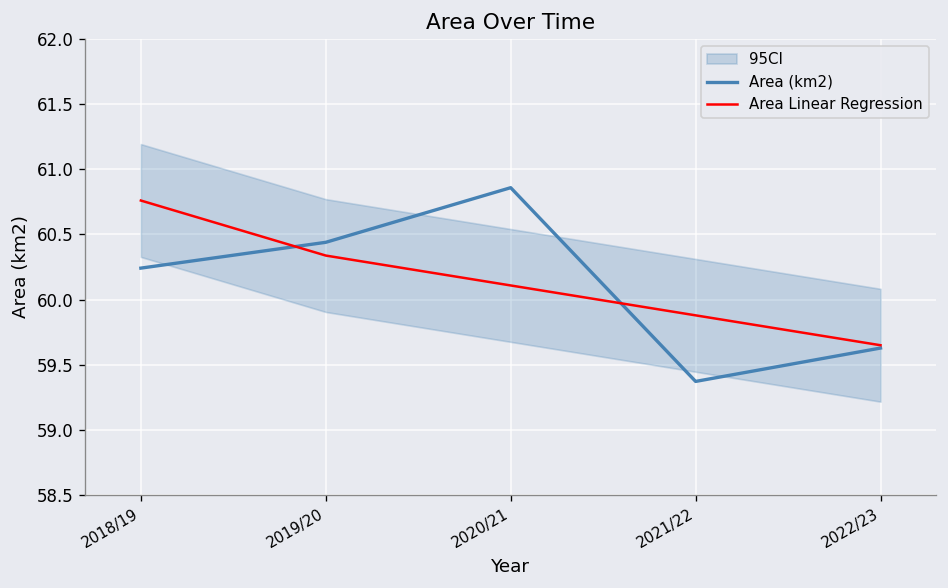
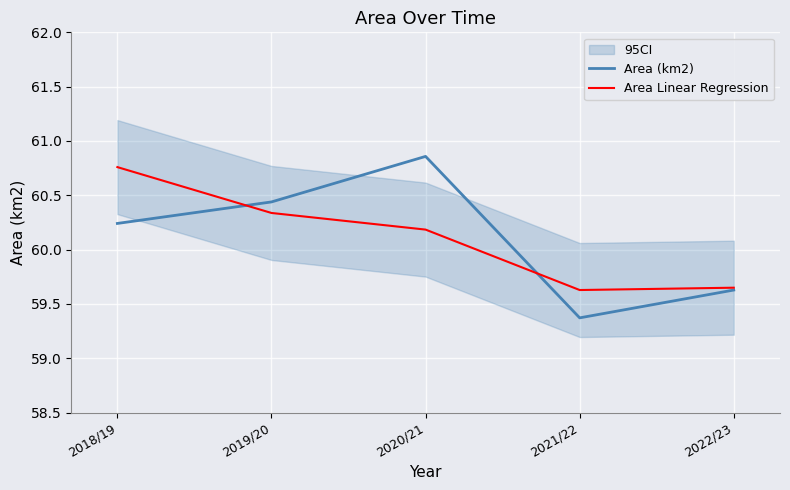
Area Linear Regression, 2020/21: 60.11 -> 60.18
Area Linear Regression, 2021/22: 59.88 -> 59.63
